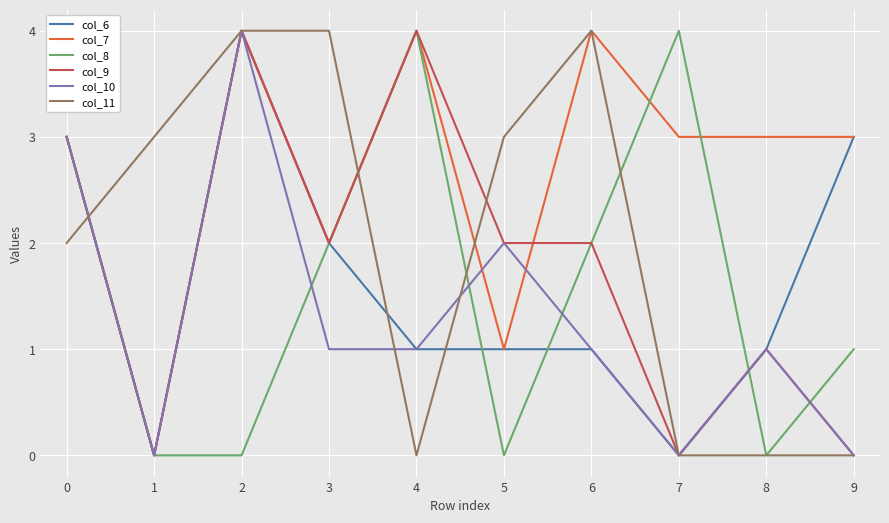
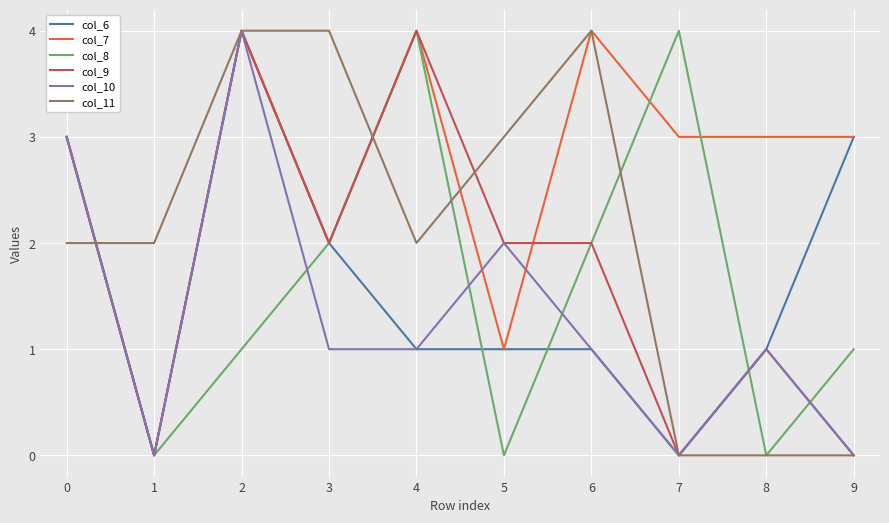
col_11, 1: 3 -> 2
col_8, 2: 0 -> 1
col_11, 4: 0 -> 2
